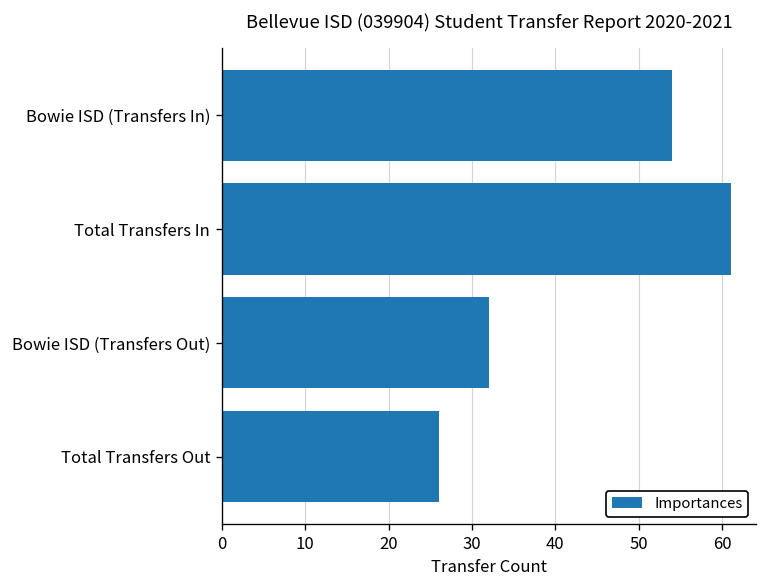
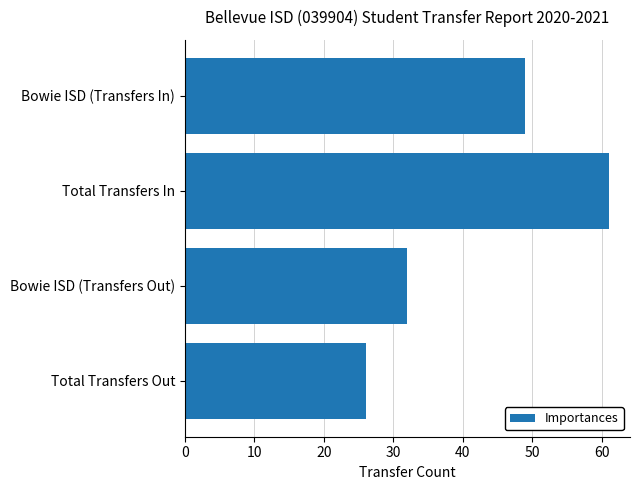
Bowie ISD (Transfers In): 54 -> 49
